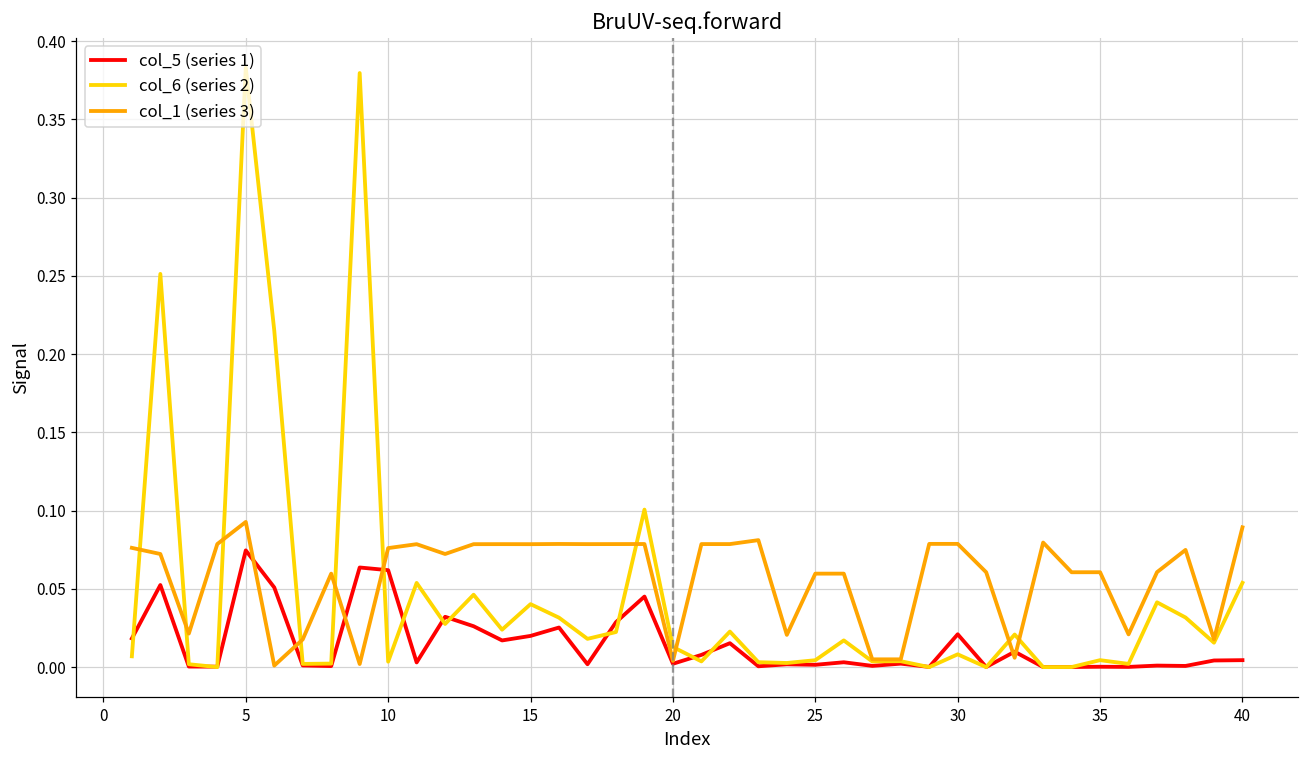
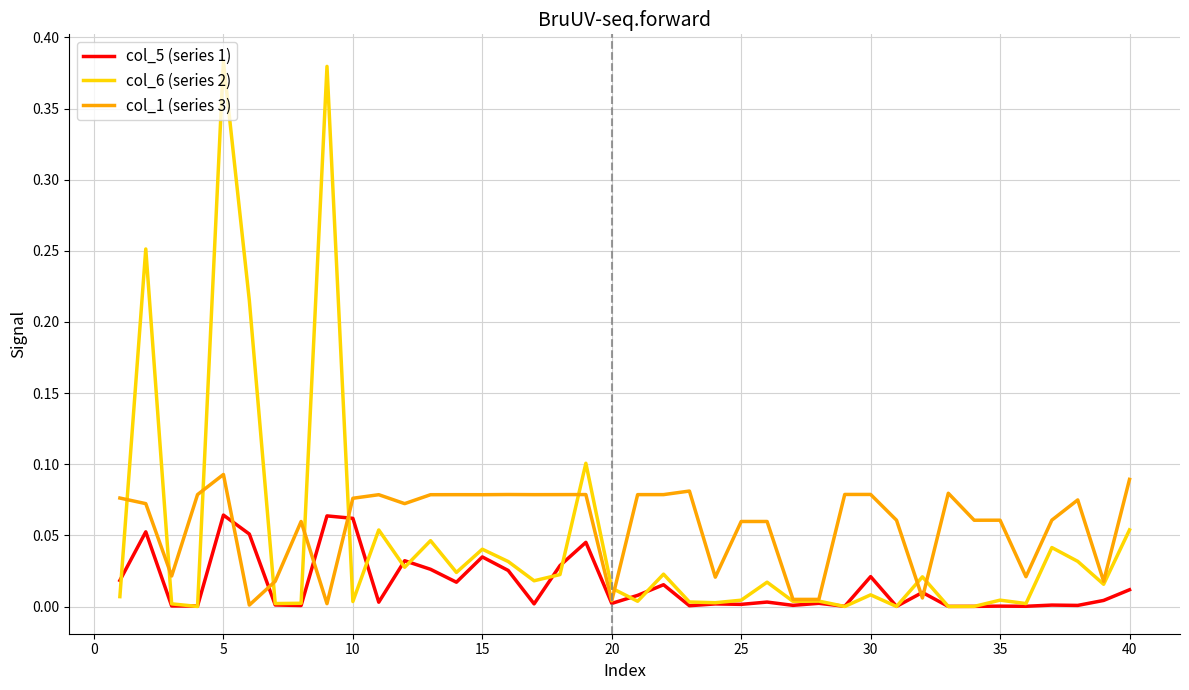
col_5 (series 1), 5: 0.075 -> 0.064
col_5 (series 1), 15: 0.020 -> 0.035
col_5 (series 1), 40: 0.004 -> 0.012
